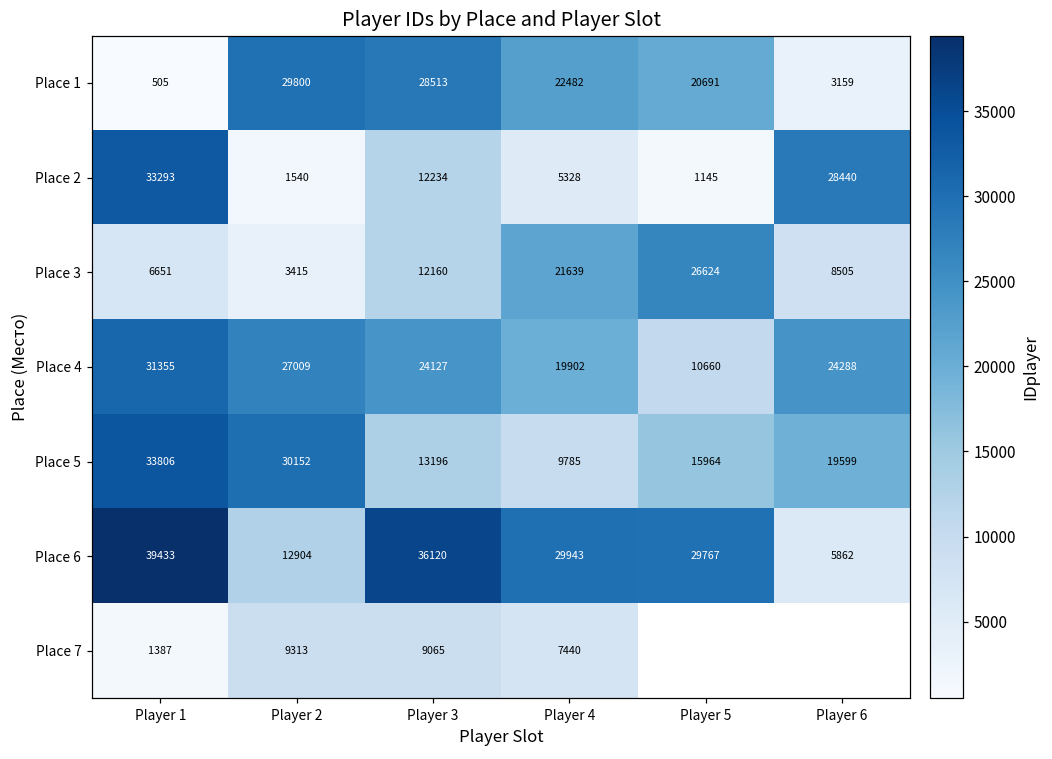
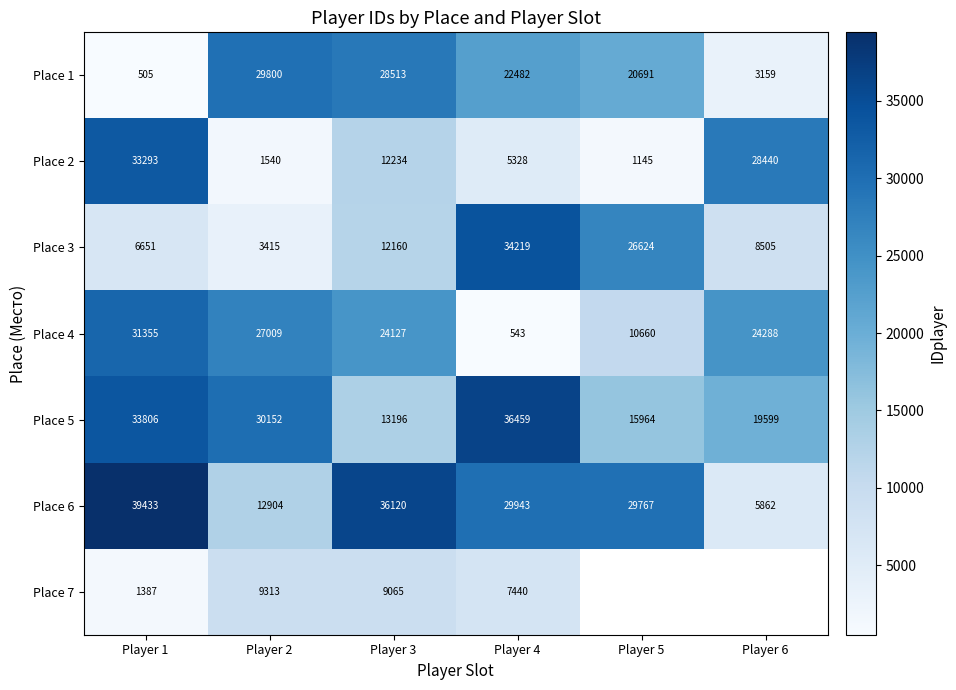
Place 3, Player 4: 21639 -> 34219
Place 4, Player 4: 19902 -> 543
Place 5, Player 4: 9785 -> 36459
